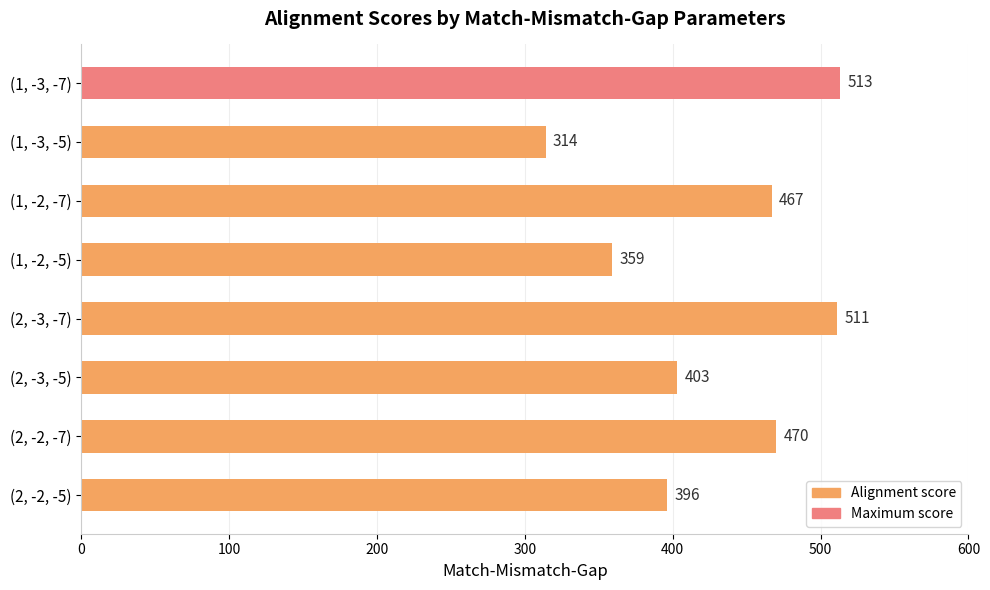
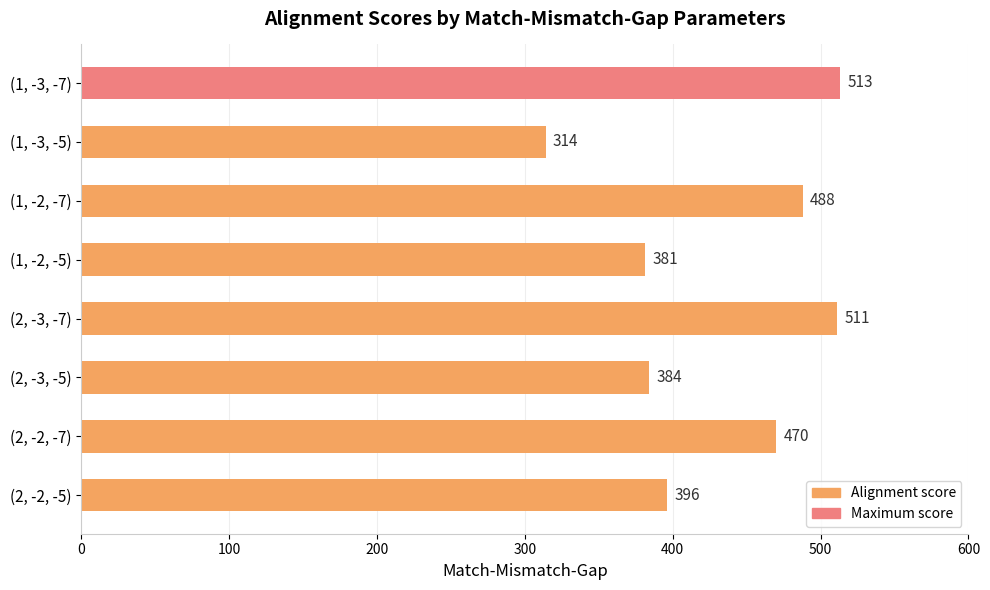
(1, -2, -7): 467 -> 488
(1, -2, -5): 359 -> 381
(2, -3, -5): 403 -> 384
